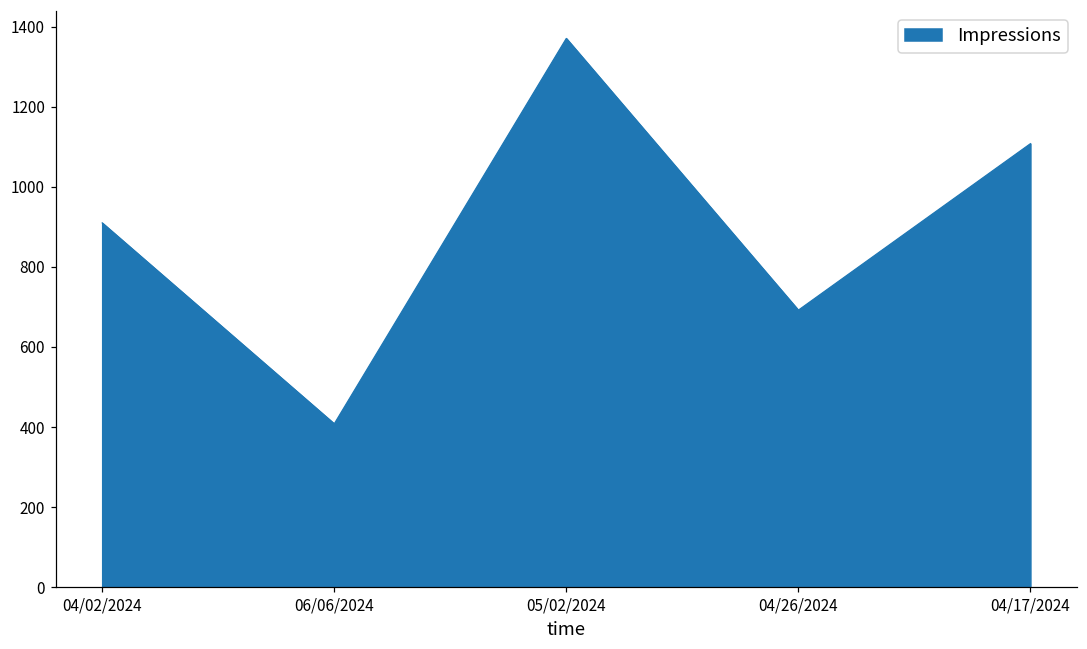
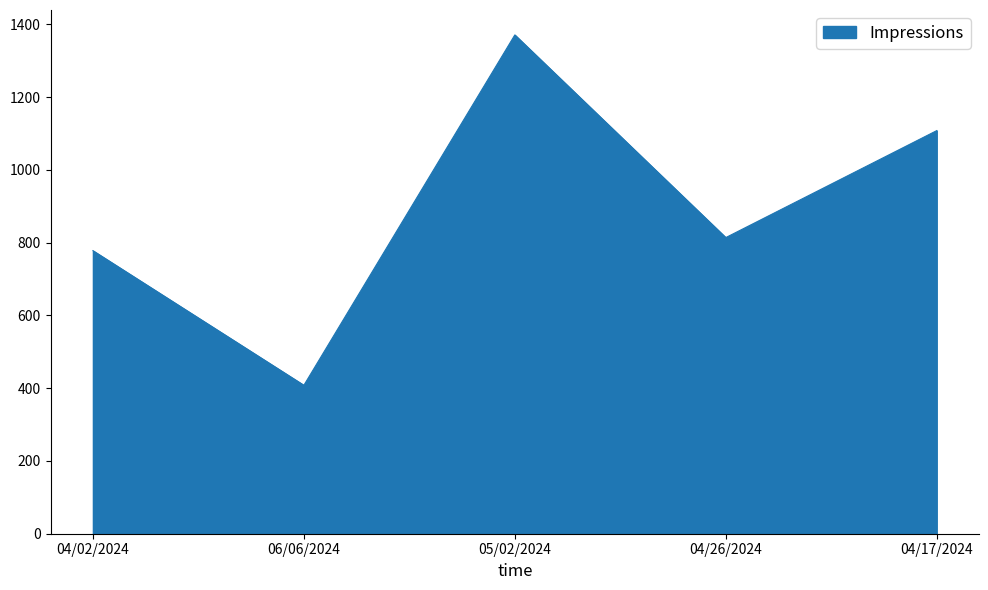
04/02/2024: 910 -> 780
04/26/2024: 690 -> 810
